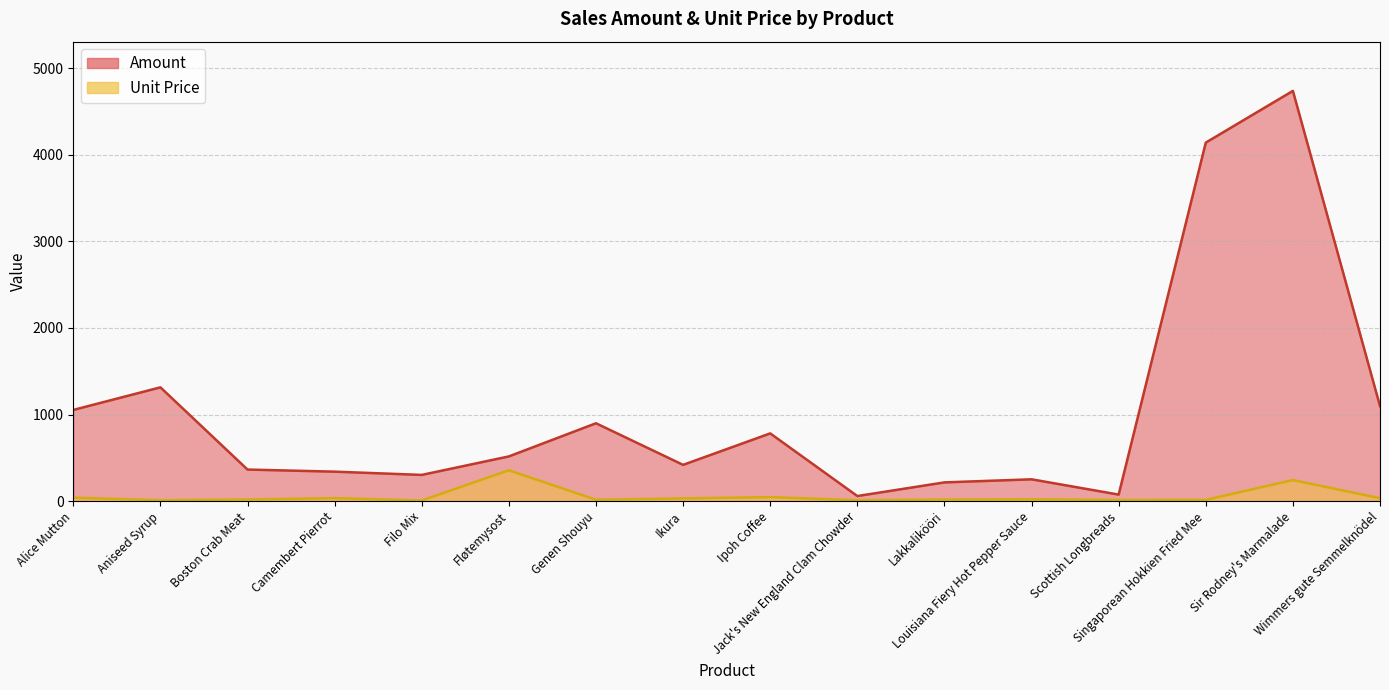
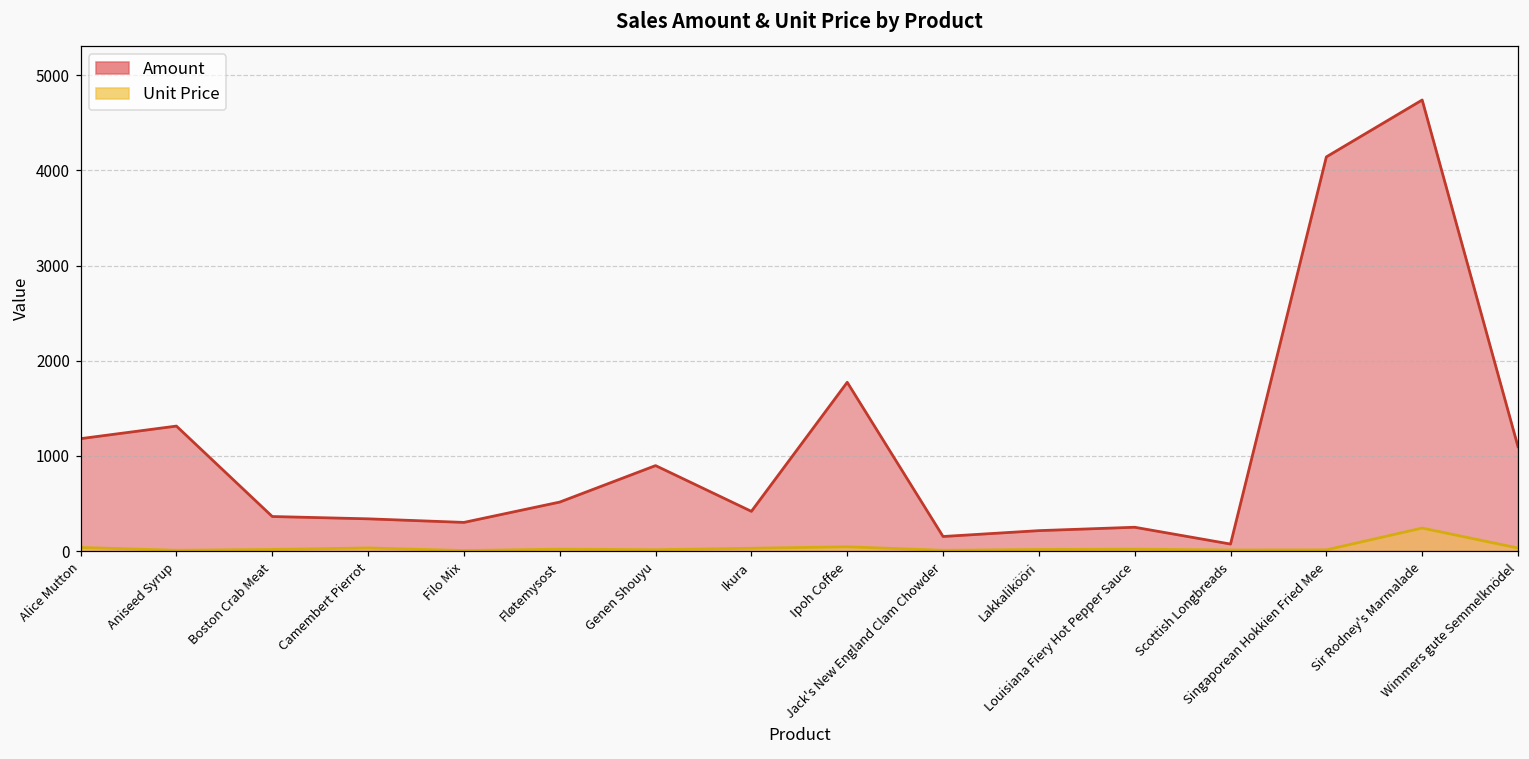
Amount, Alice Mutton: 1100 -> 1200
Unit Price, Fløtemysost: 400 -> 0
Amount, Ipoh Coffee: 800 -> 1800
Amount, Jack's New England Clam Chowder: 100 -> 200
